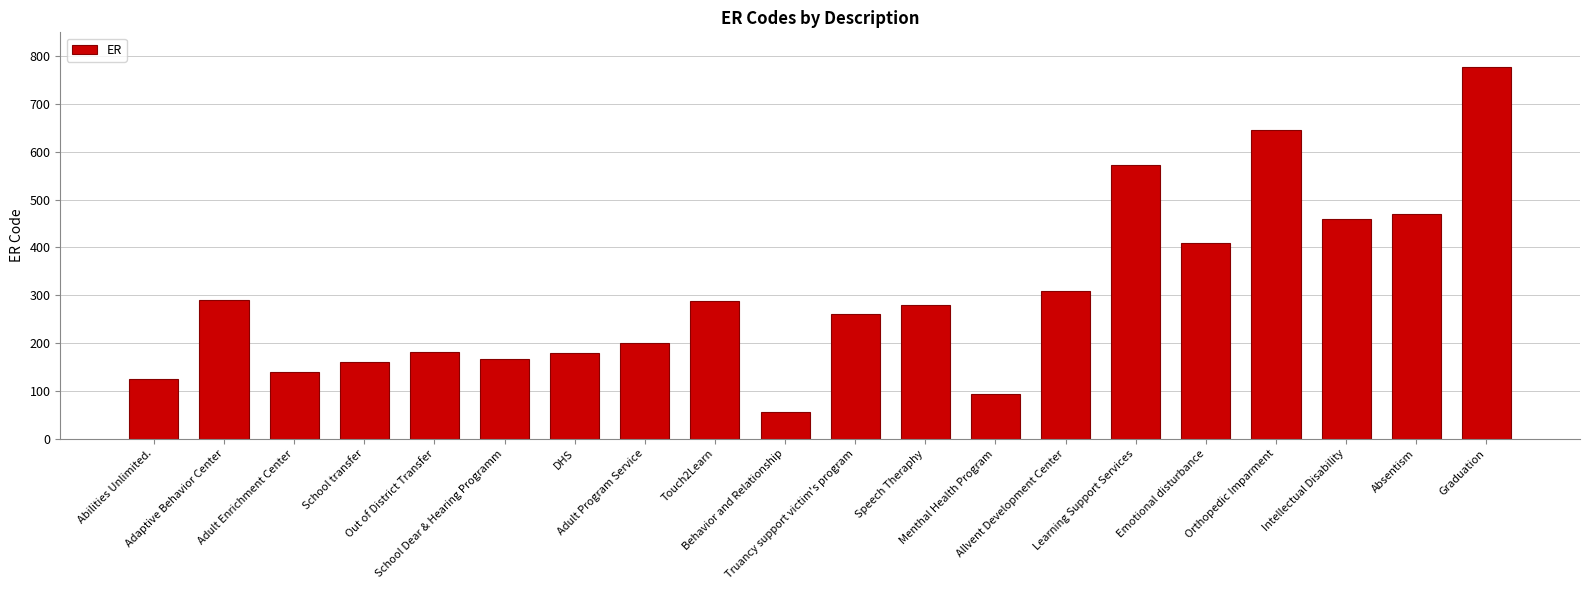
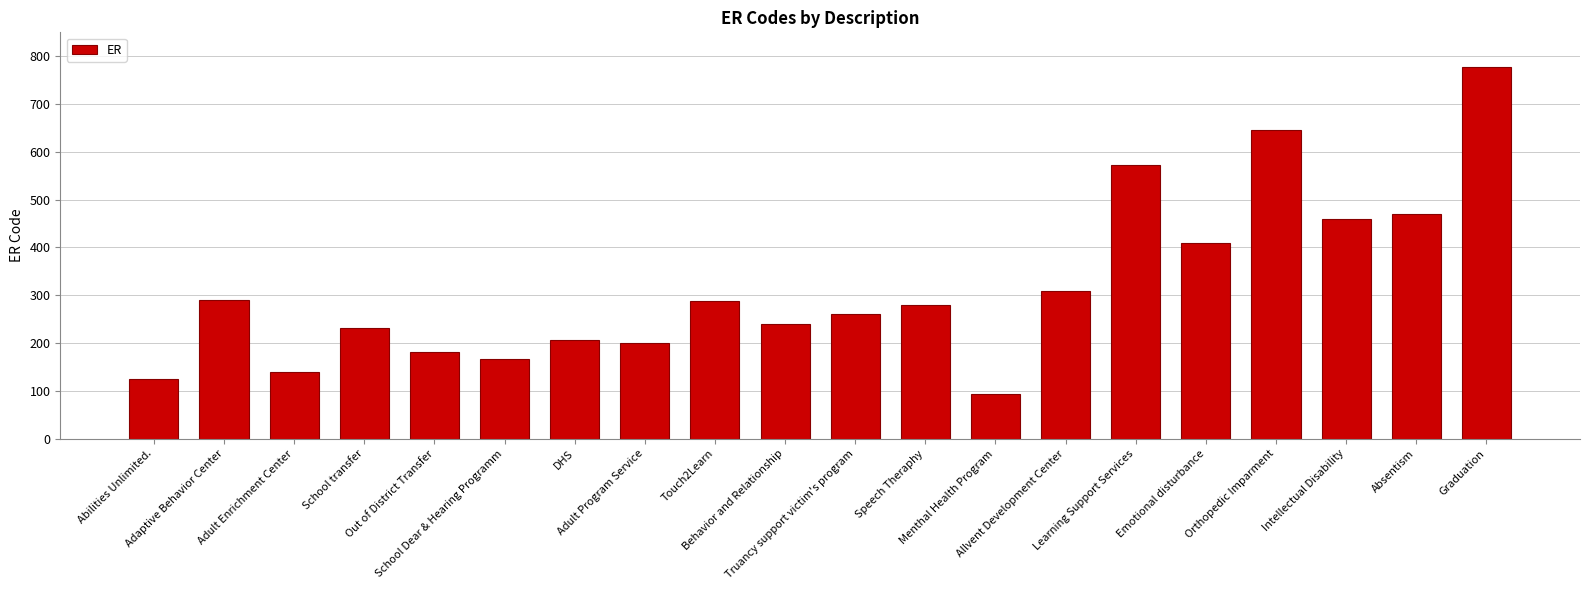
School transfer: 160 -> 230
DHS: 180 -> 210
Behavior and Relationship: 60 -> 240
